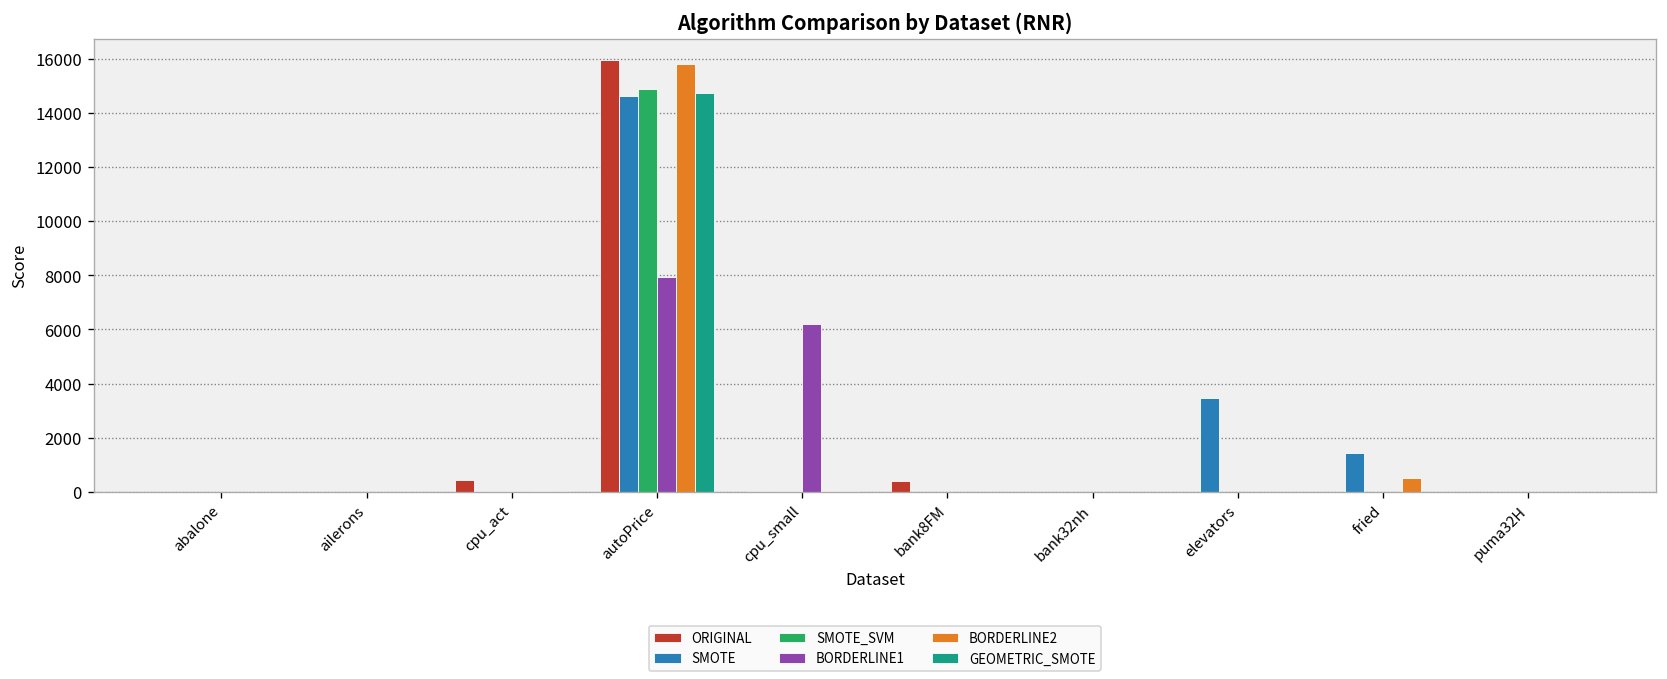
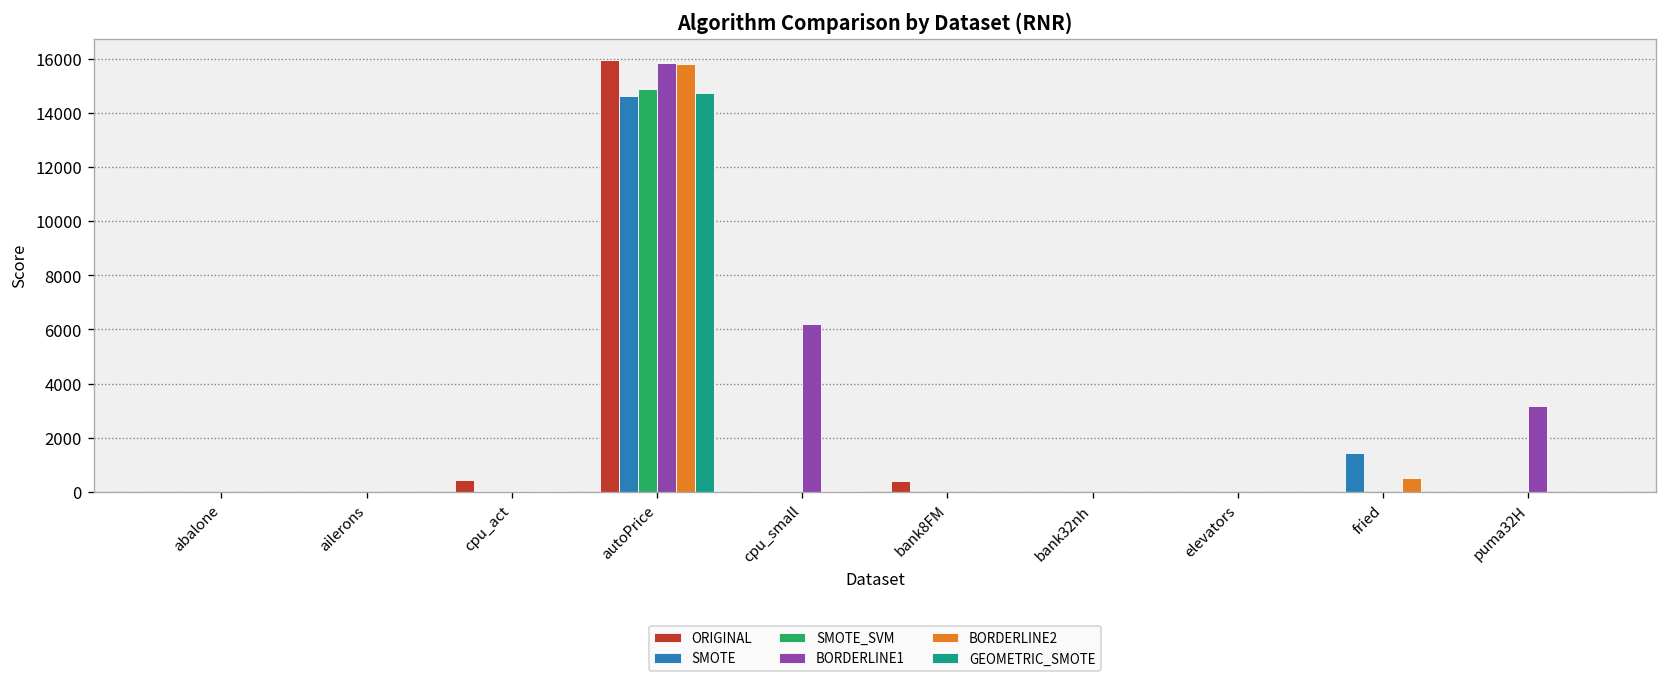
BORDERLINE1, autoPrice: 8000 -> 15800
SMOTE, elevators: 3500 -> 0
BORDERLINE1, puma32H: 0 -> 3200
